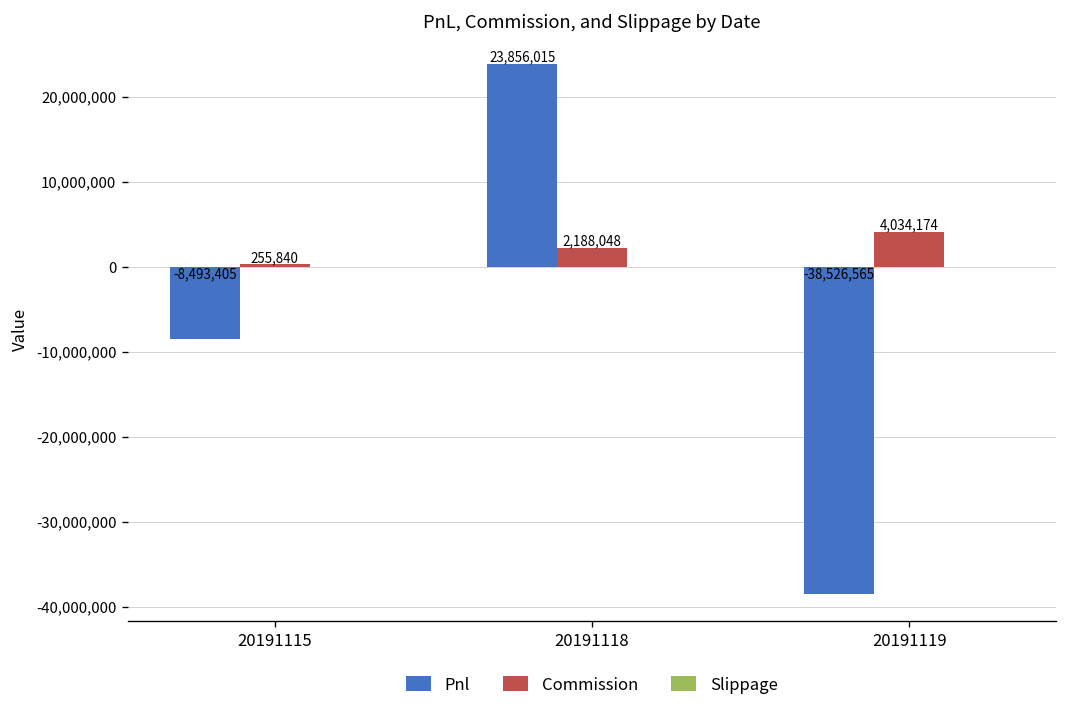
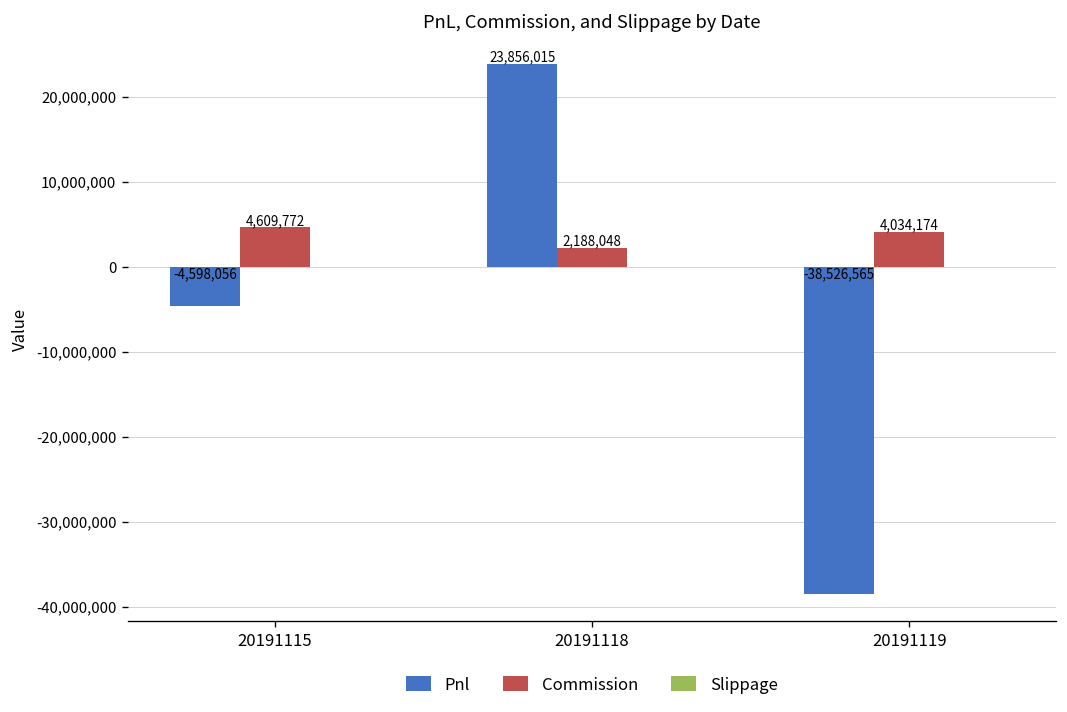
Pnl, 20191115: -8,493,405 -> -4,598,056
Commission, 20191115: 255,840 -> 4,609,772
